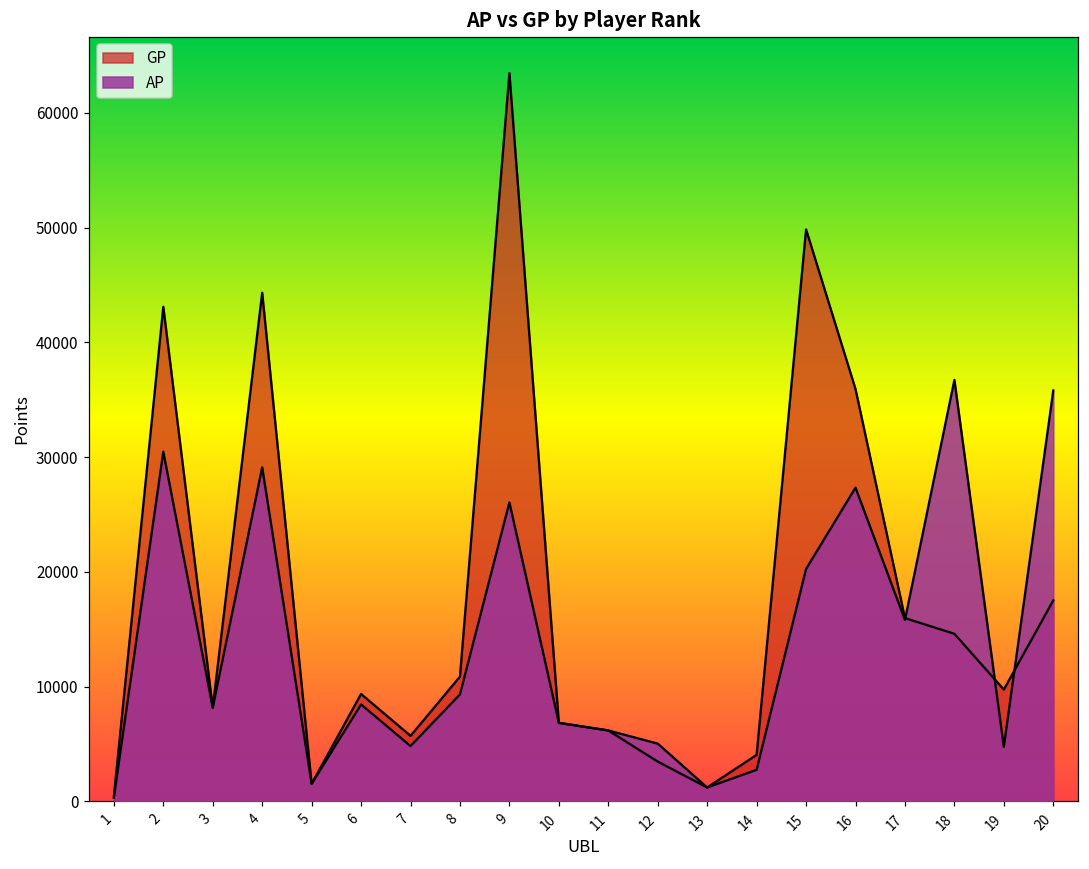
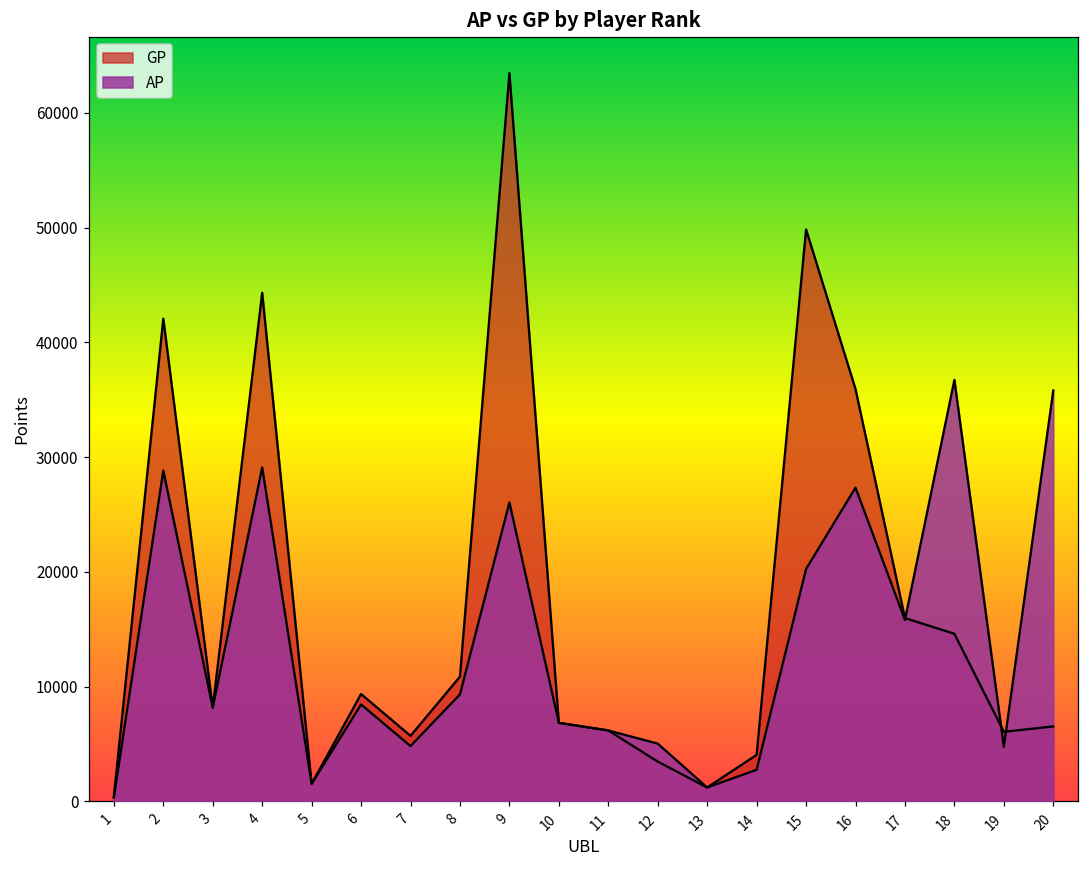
GP, 2: 43100 -> 42100
AP, 2: 30500 -> 28800
GP, 19: 9800 -> 6100
GP, 20: 17500 -> 6500
